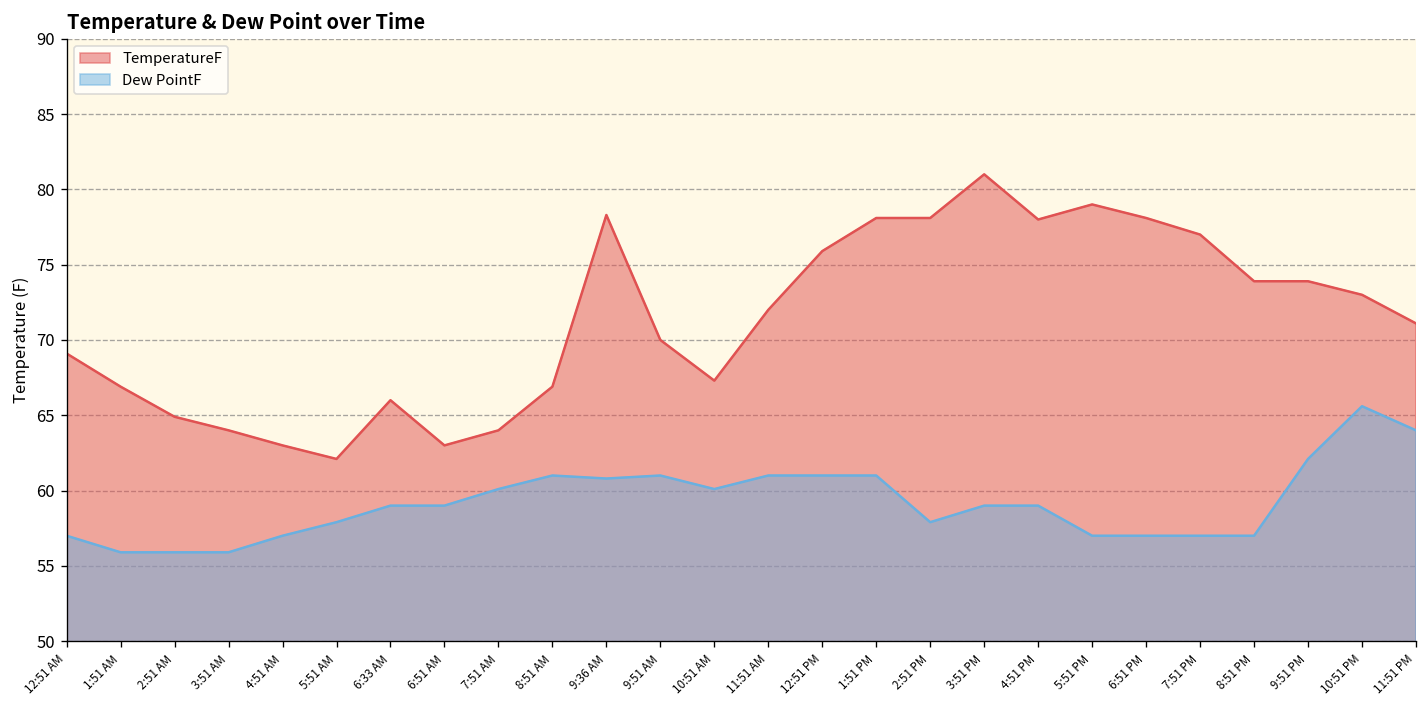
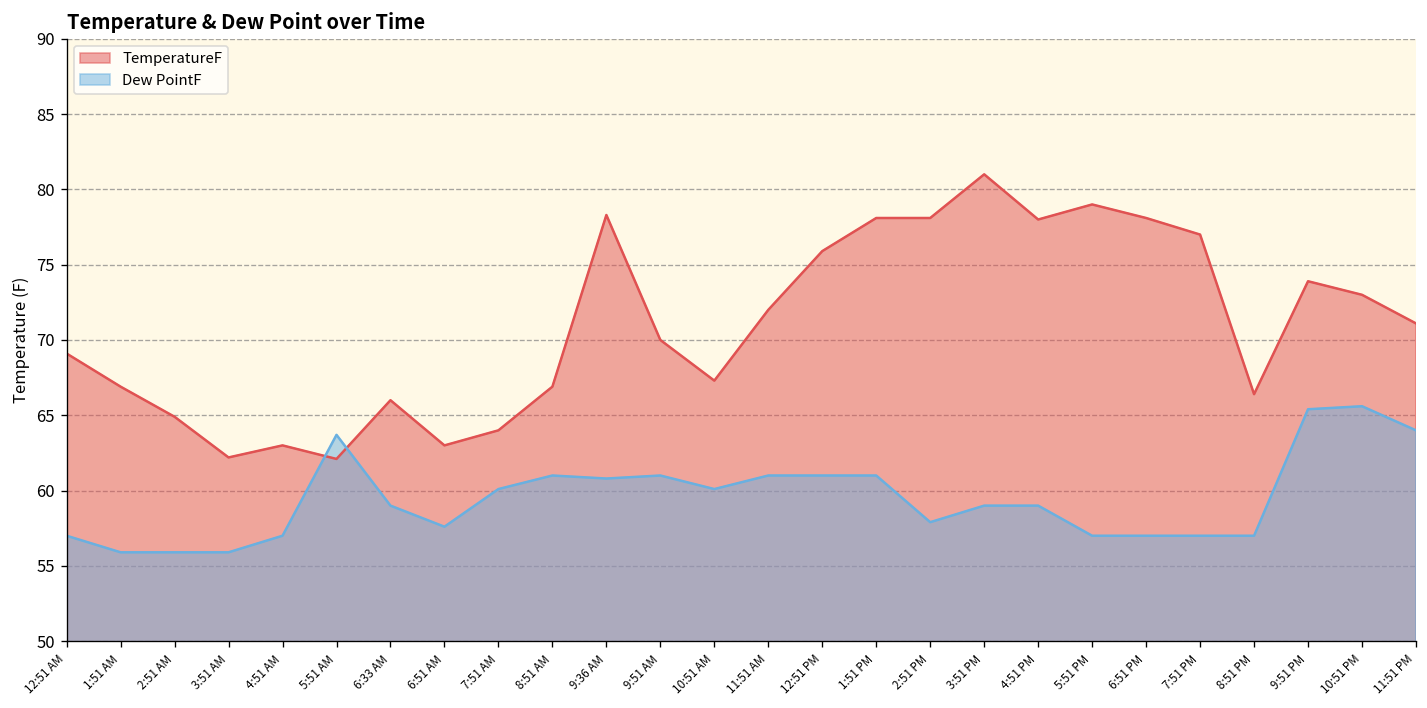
TemperatureF, 3:51 AM: 64.0 -> 62.2
Dew PointF, 5:51 AM: 57.9 -> 63.7
Dew PointF, 6:51 AM: 59.0 -> 57.6
TemperatureF, 8:51 PM: 73.9 -> 66.4
Dew PointF, 9:51 PM: 62.1 -> 65.4
